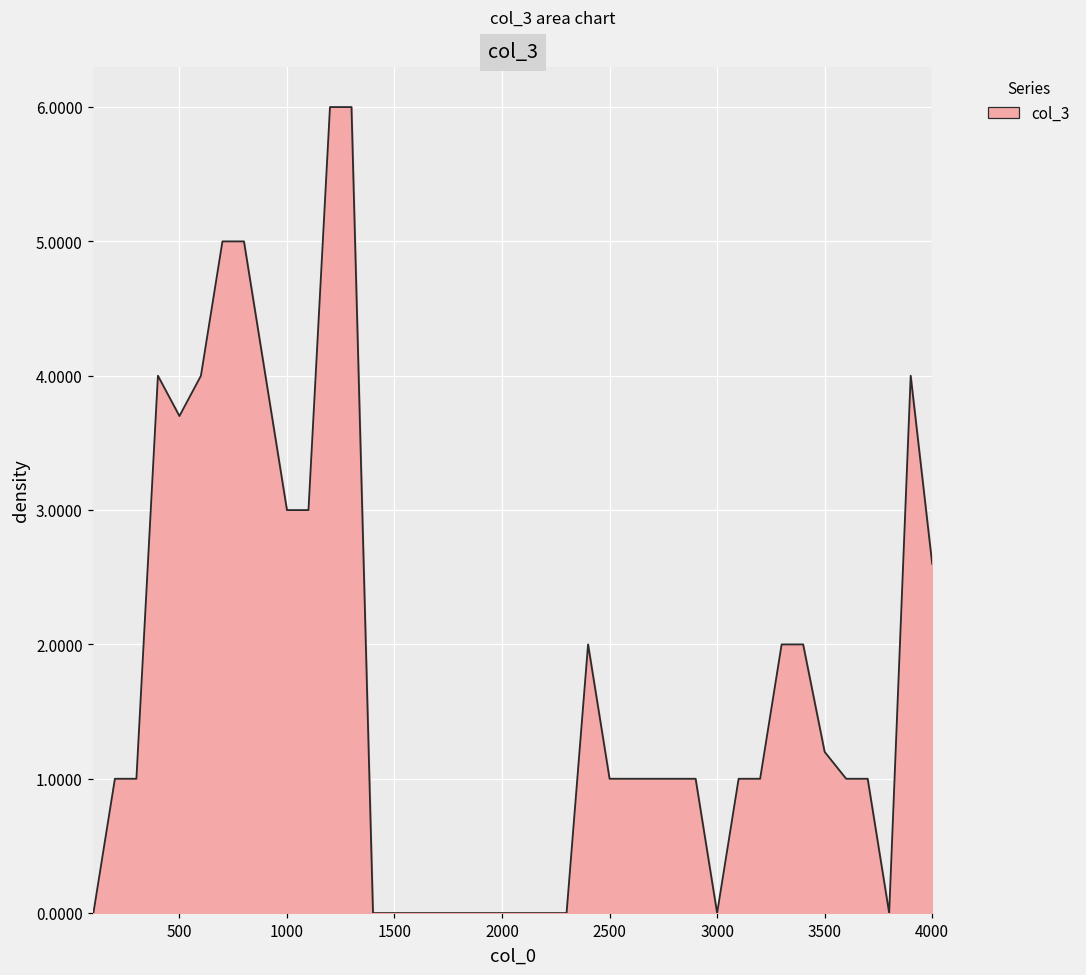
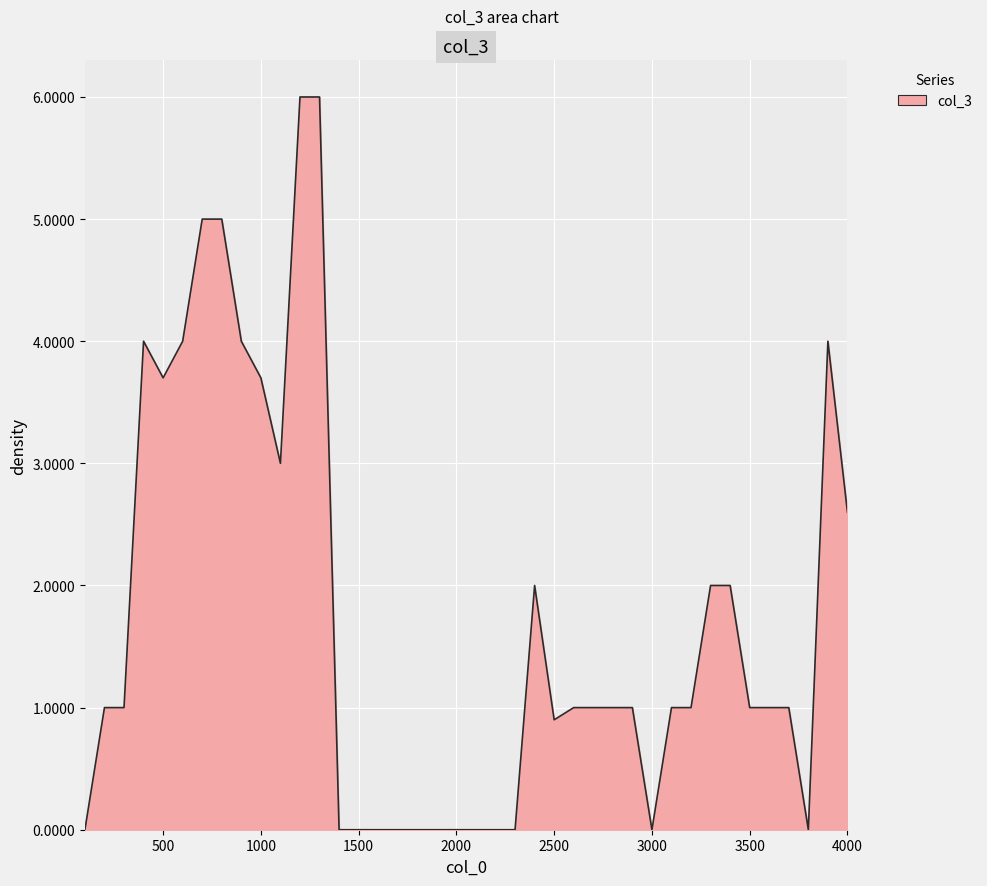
1000: 3.0 -> 3.7
2500: 1.0 -> 0.9
3500: 1.2 -> 1.0
